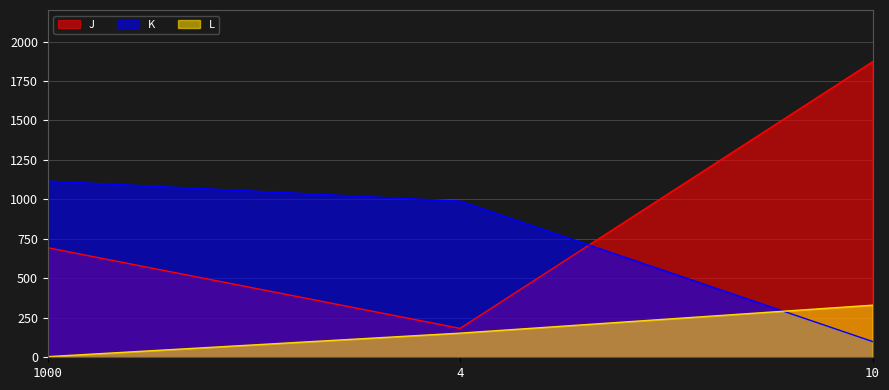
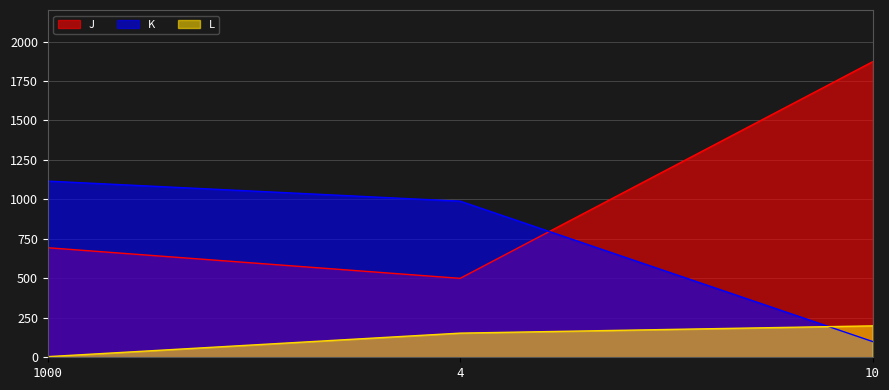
J, 4: 180 -> 500
L, 10: 330 -> 200
